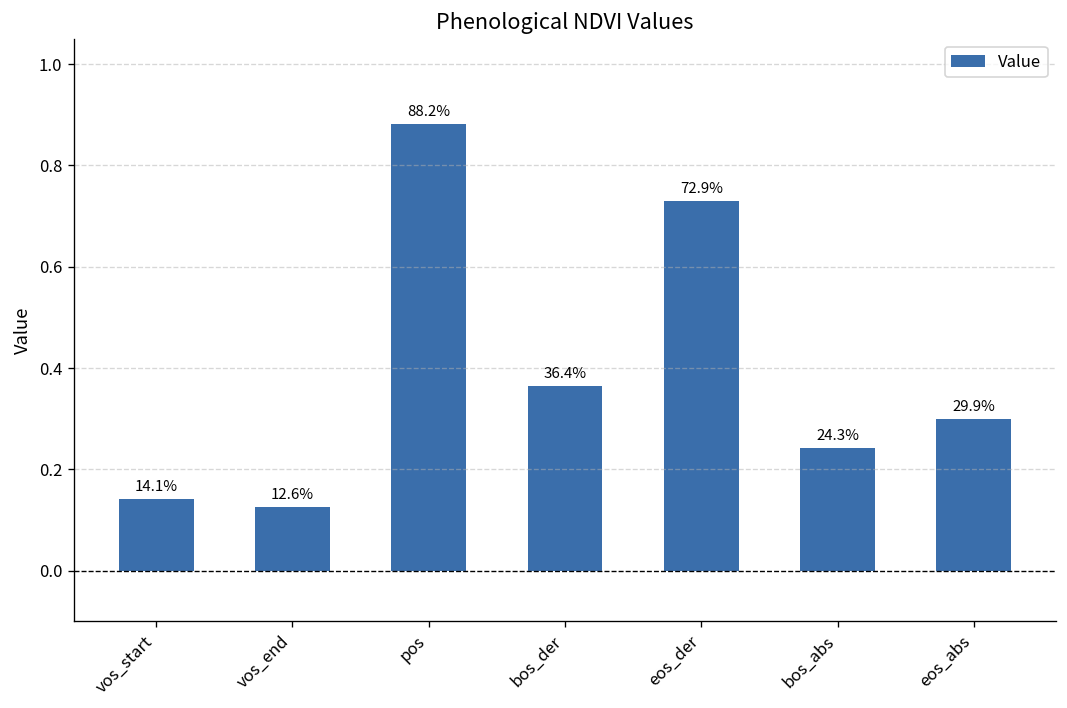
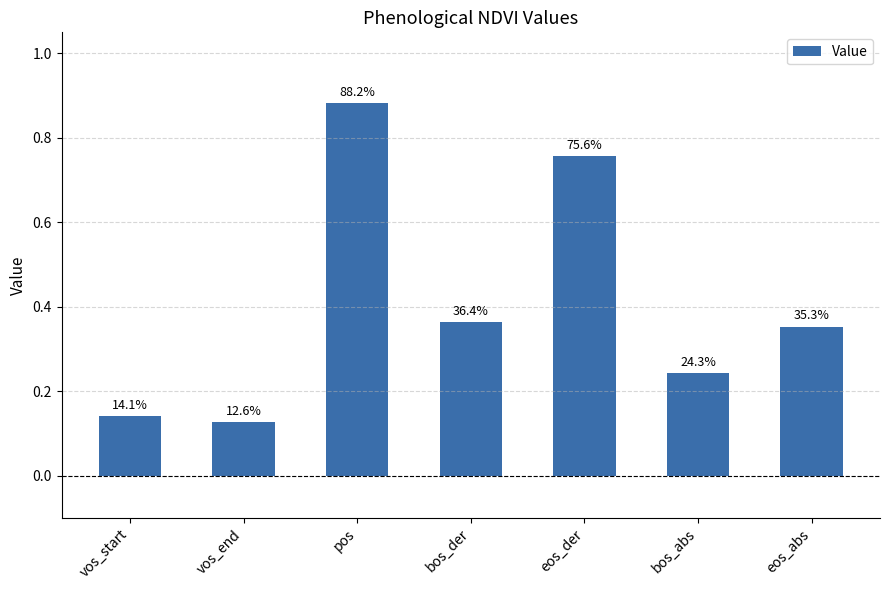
eos_der: 72.9% -> 75.6%
eos_abs: 29.9% -> 35.3%
